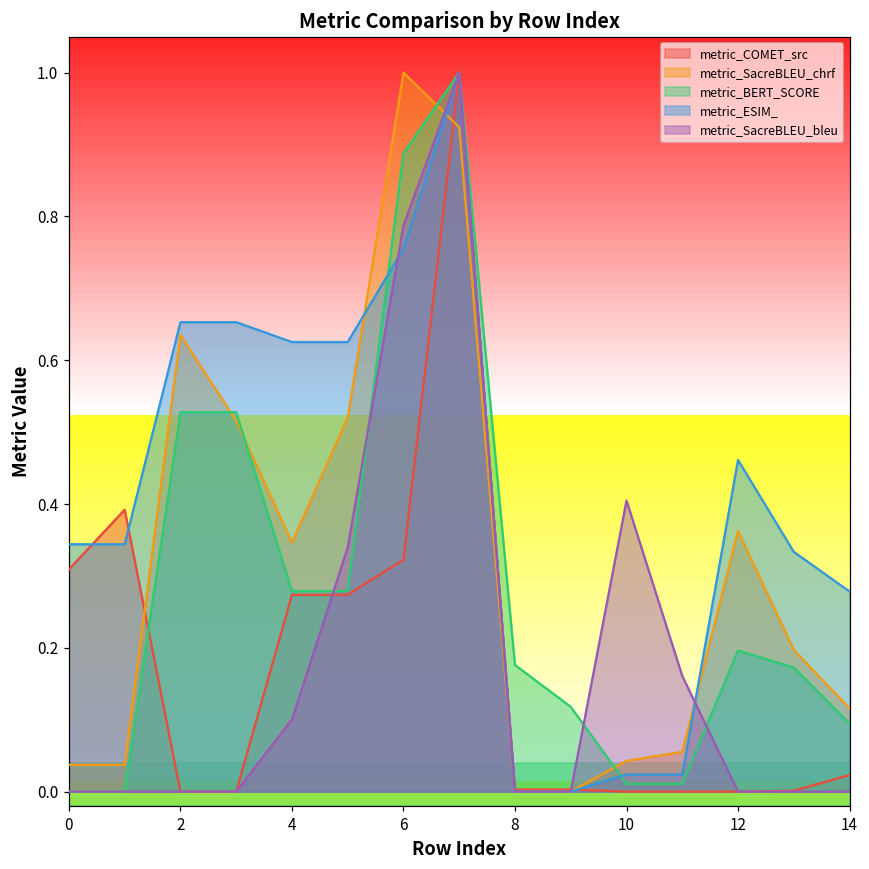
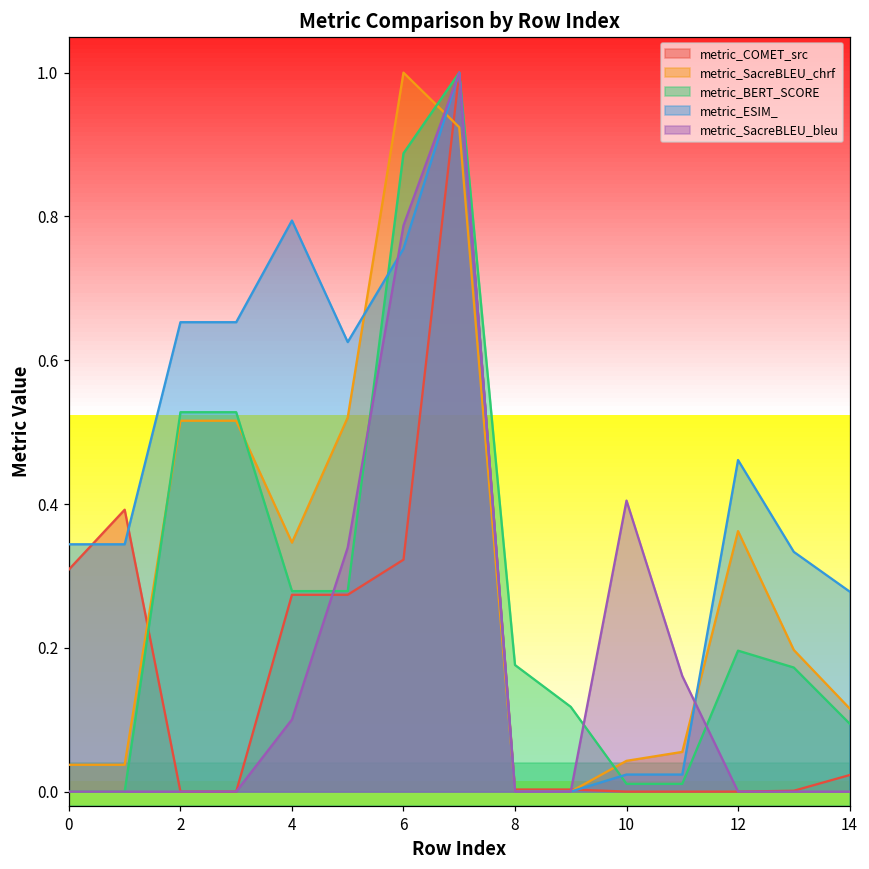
metric_SacreBLEU_chrf, 2: 0.64 -> 0.52
metric_ESIM_, 4: 0.63 -> 0.79
